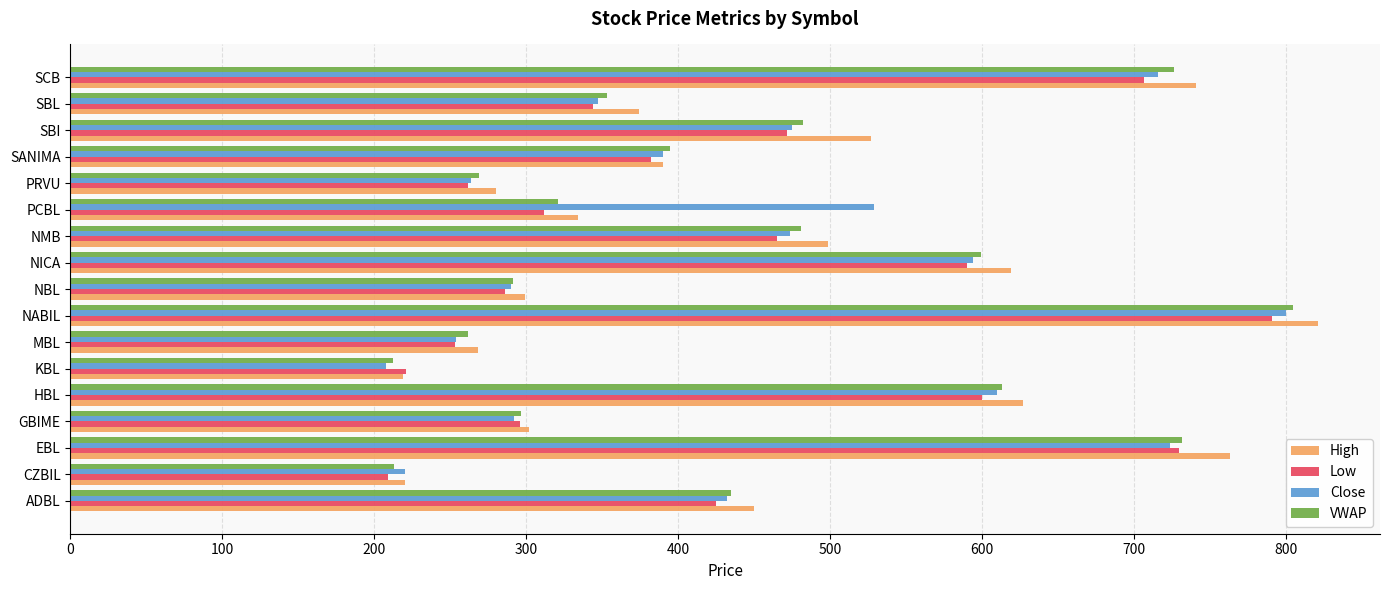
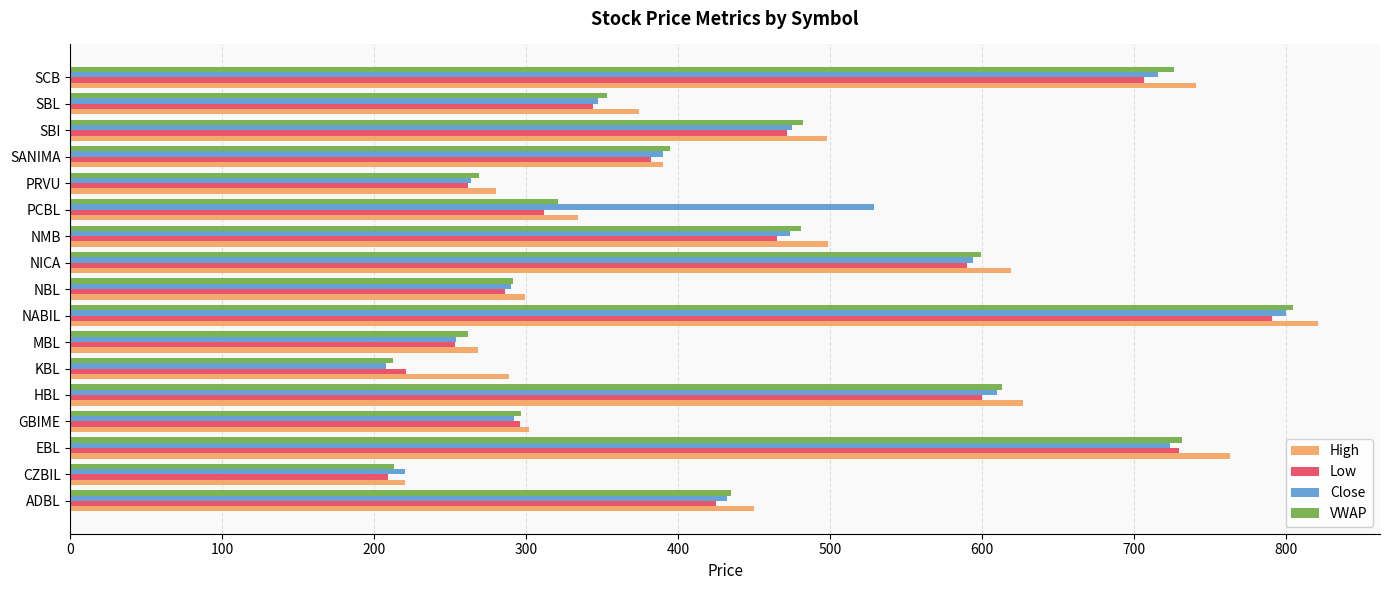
High, SBI: 527 -> 498
High, KBL: 219 -> 289
